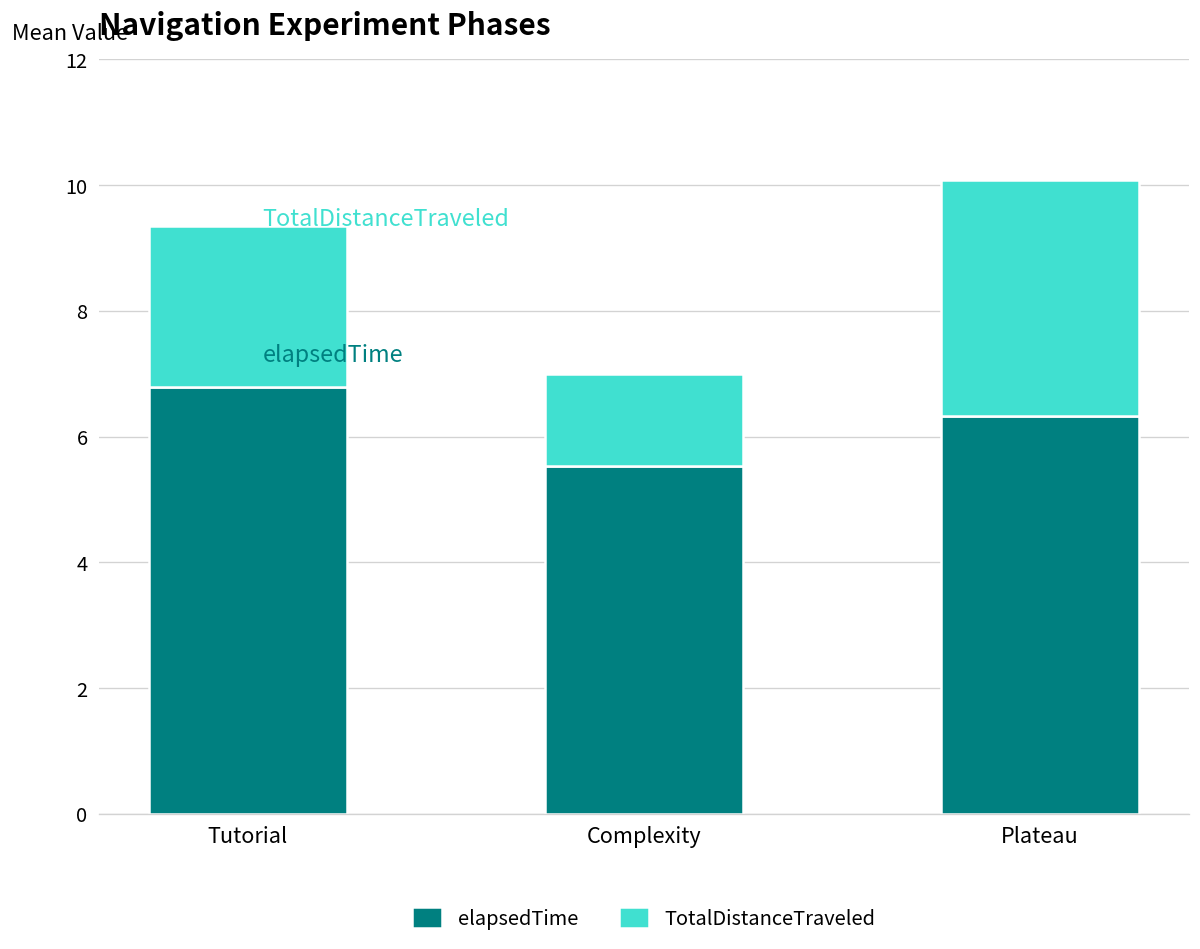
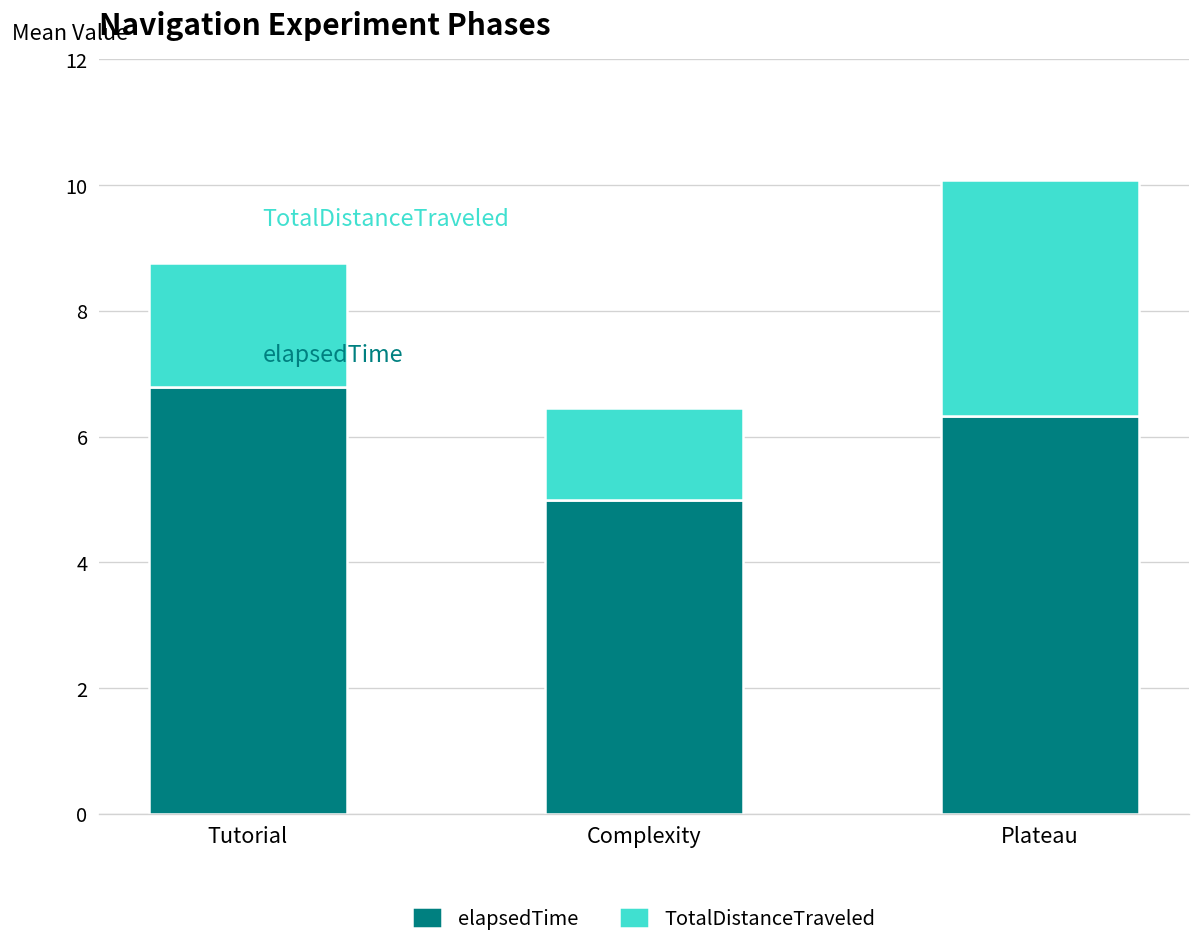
TotalDistanceTraveled, Tutorial: 2.6 -> 2.0
elapsedTime, Complexity: 5.5 -> 5.0
